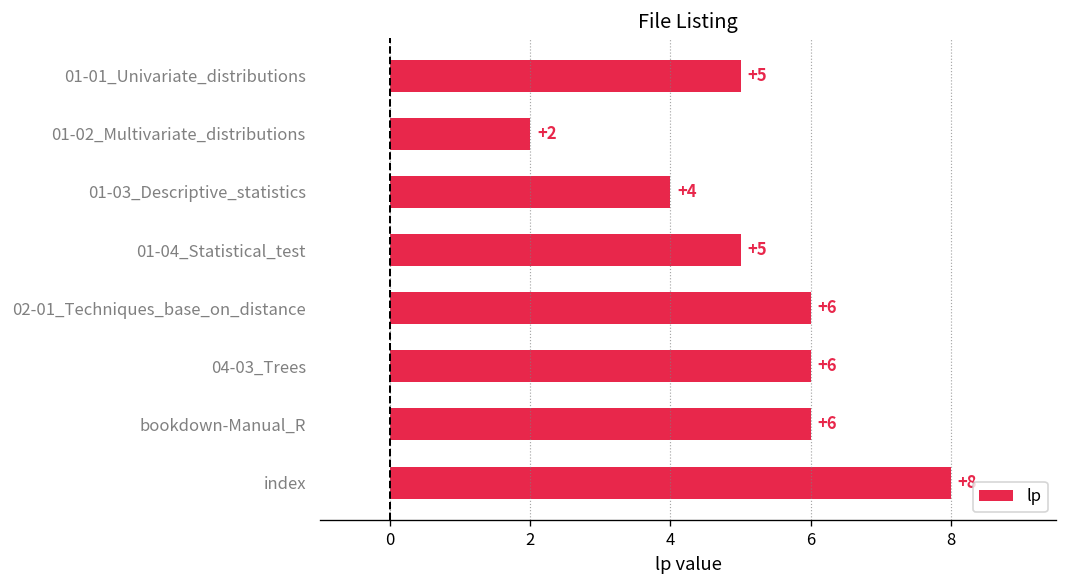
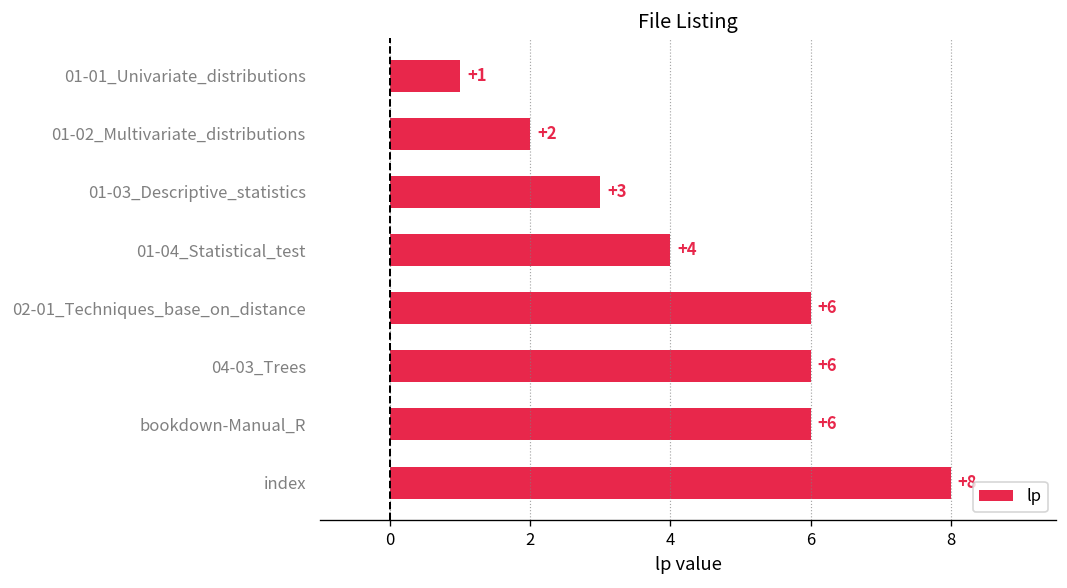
01-01_Univariate_distributions: +5 -> +1
01-03_Descriptive_statistics: +4 -> +3
01-04_Statistical_test: +5 -> +4
